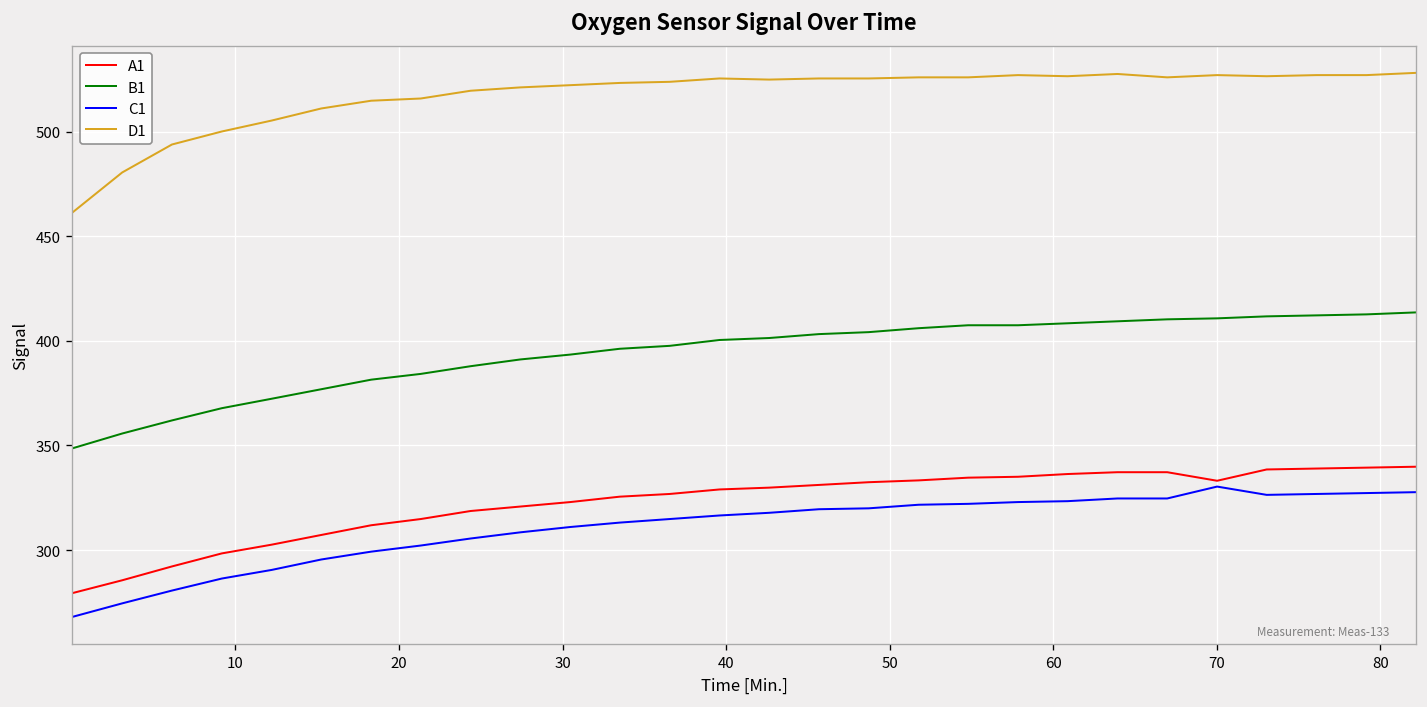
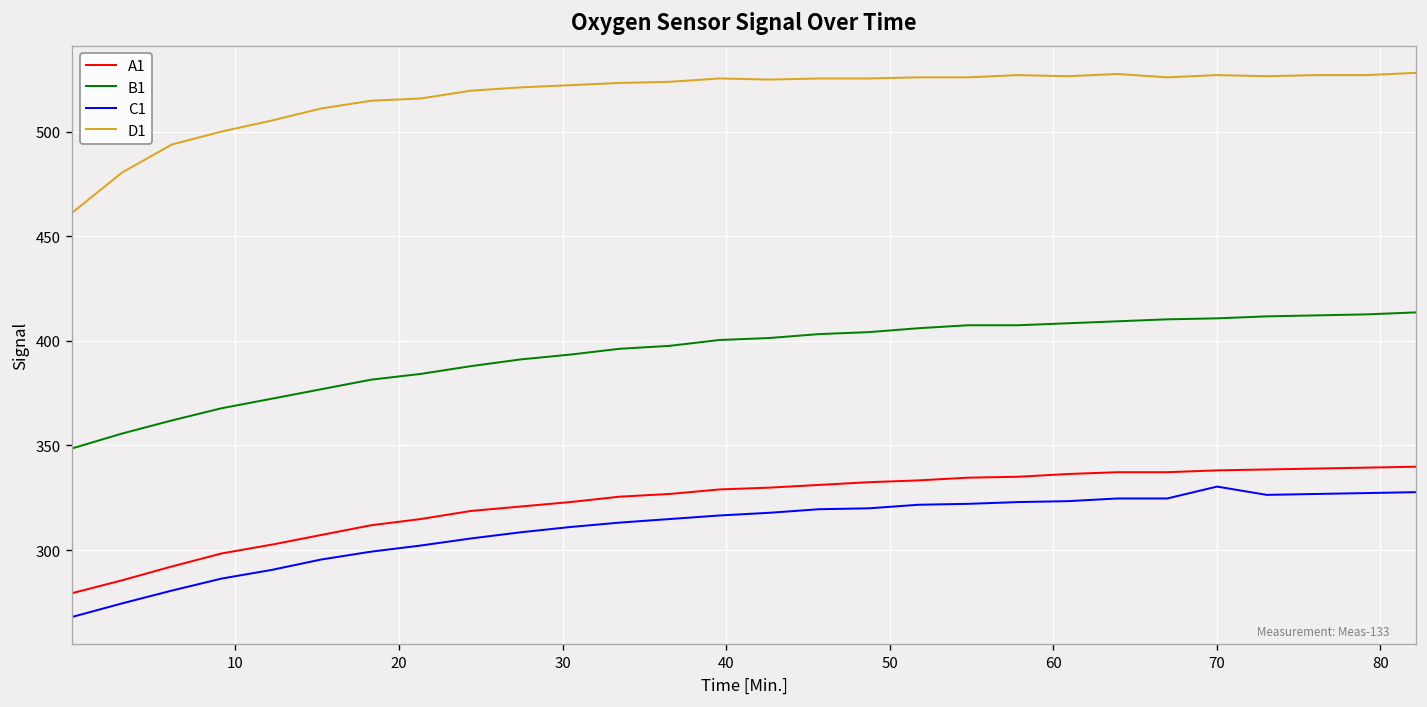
A1, 70: 333 -> 338
